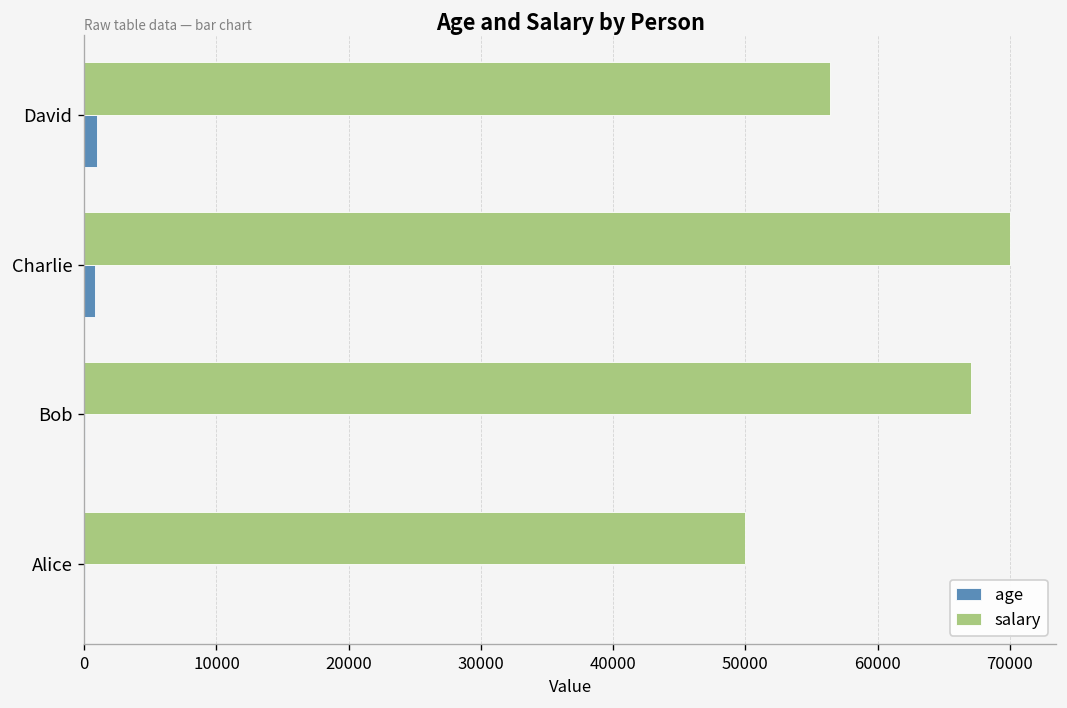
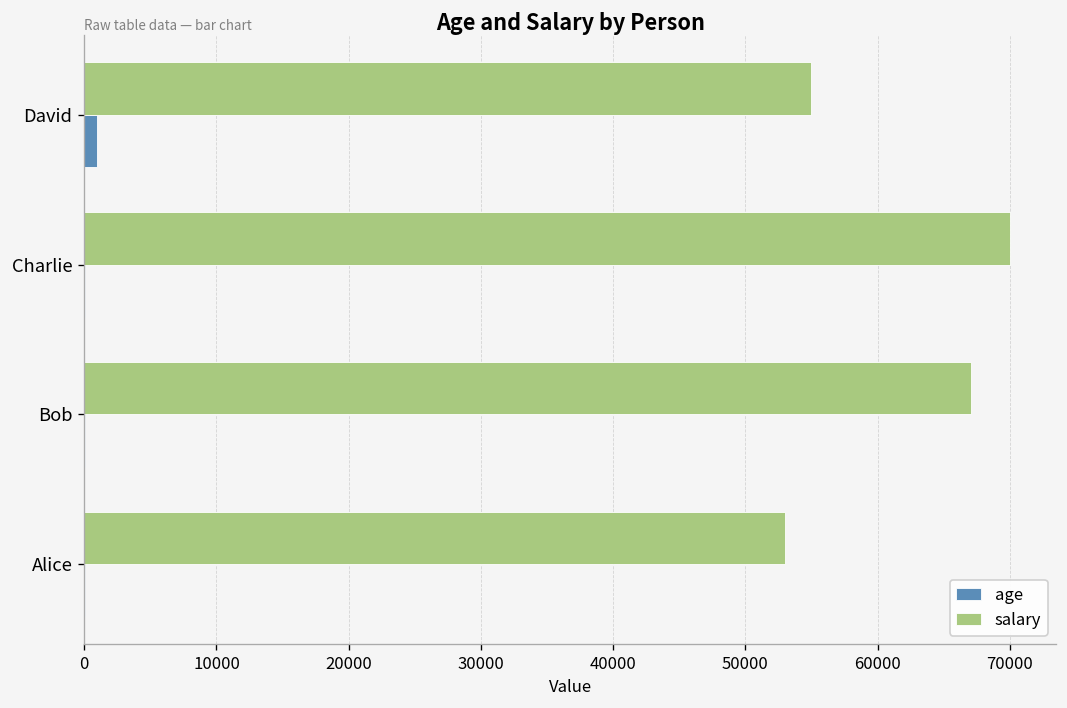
salary, David: 56400 -> 55000
age, Charlie: 800 -> 0
salary, Alice: 50000 -> 53000
